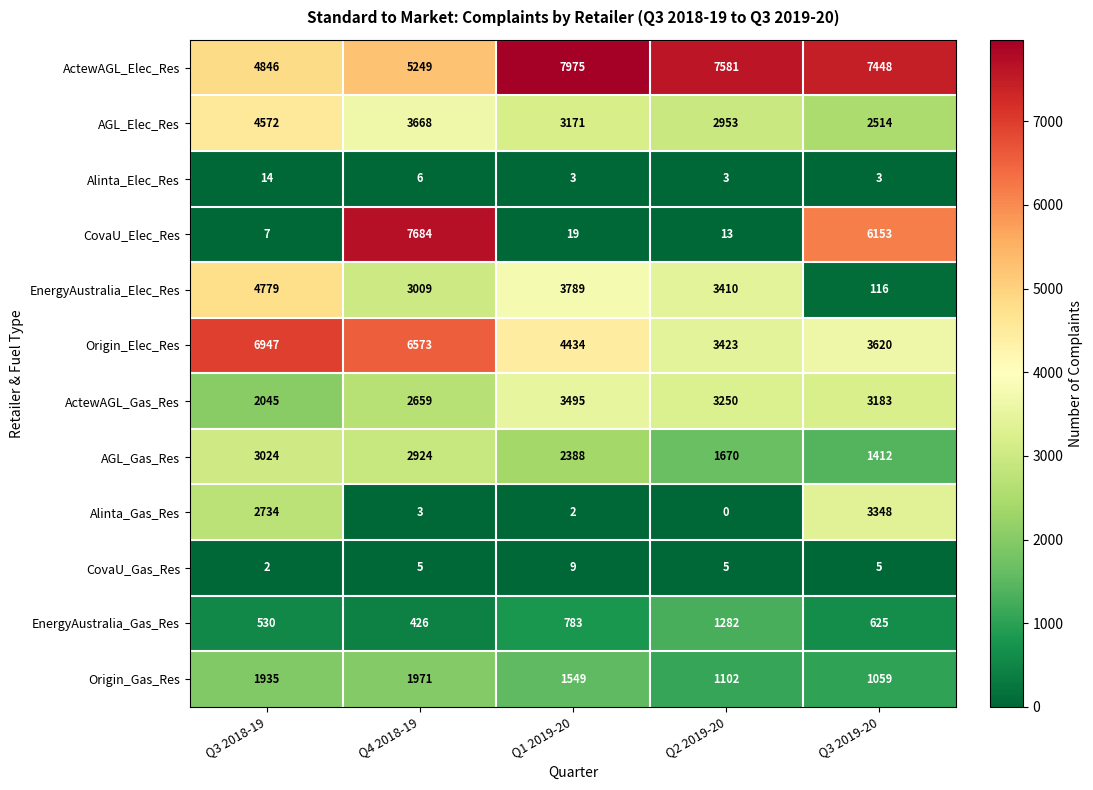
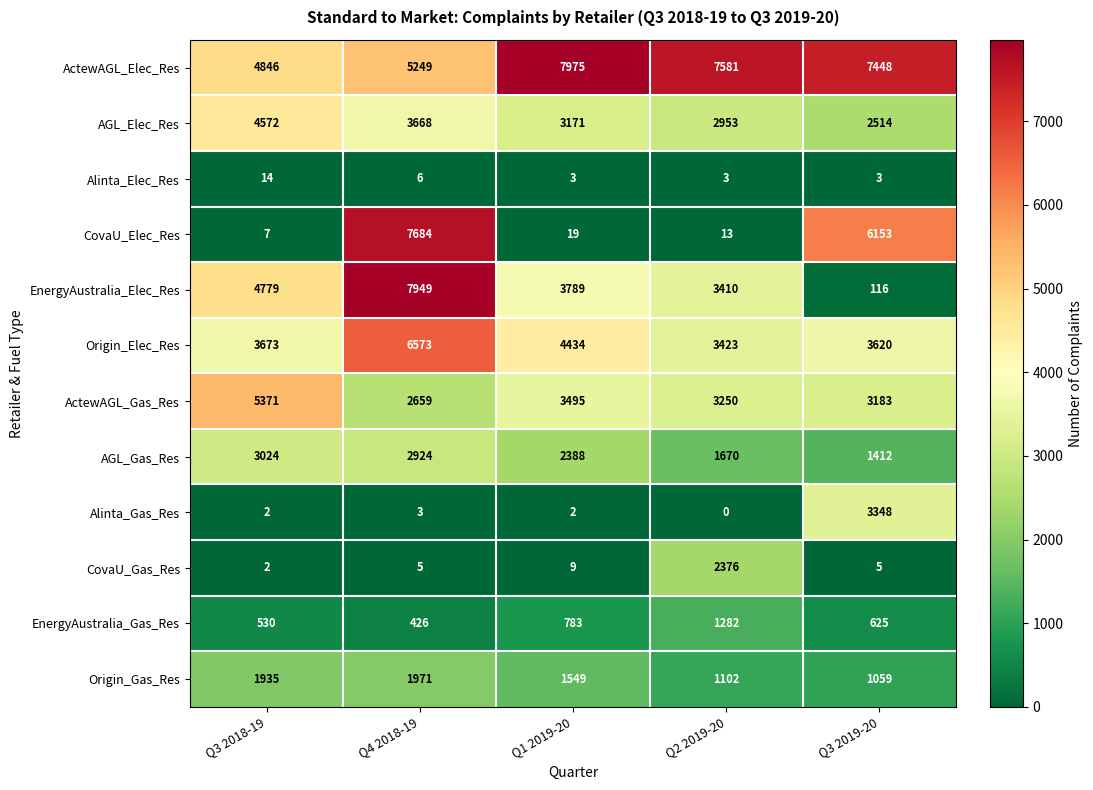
EnergyAustralia_Elec_Res, Q4 2018-19: 3009 -> 7949
Origin_Elec_Res, Q3 2018-19: 6947 -> 3673
ActewAGL_Gas_Res, Q3 2018-19: 2045 -> 5371
Alinta_Gas_Res, Q3 2018-19: 2734 -> 2
CovaU_Gas_Res, Q2 2019-20: 5 -> 2376
